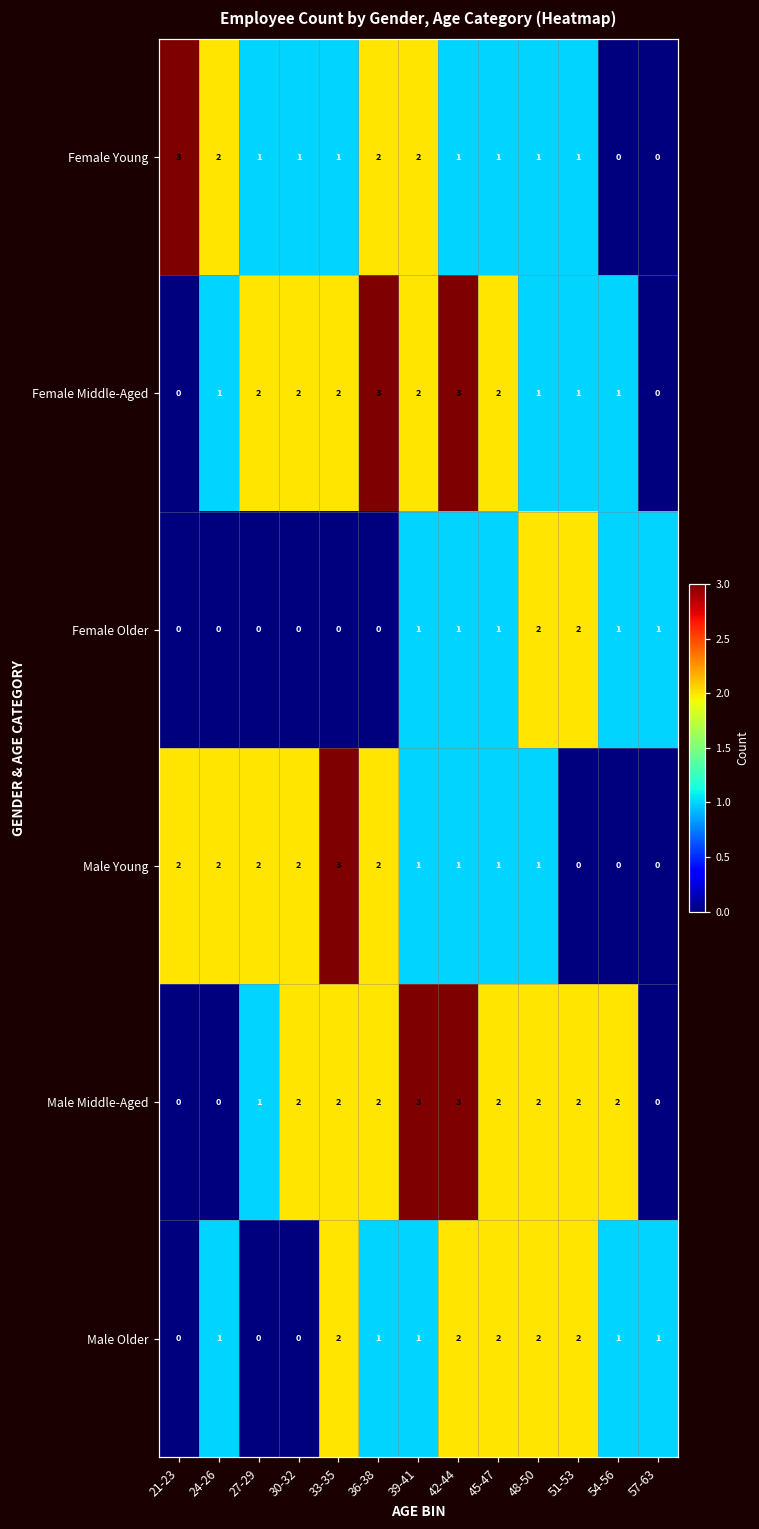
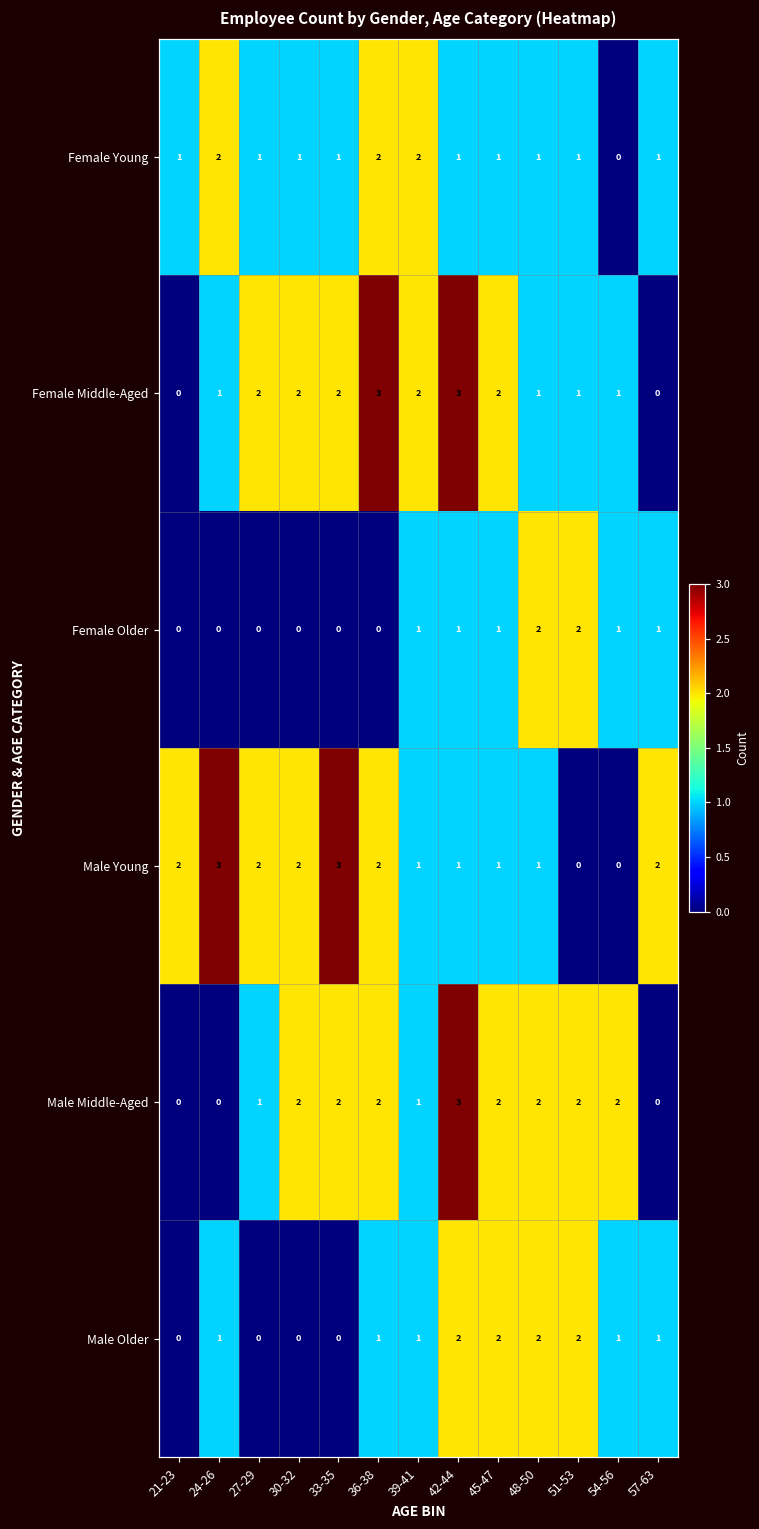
Female Young, 21-23: 3 -> 1
Female Young, 57-63: 0 -> 1
Male Young, 24-26: 2 -> 3
Male Young, 57-63: 0 -> 2
Male Middle-Aged, 39-41: 3 -> 1
Male Older, 33-35: 2 -> 0
